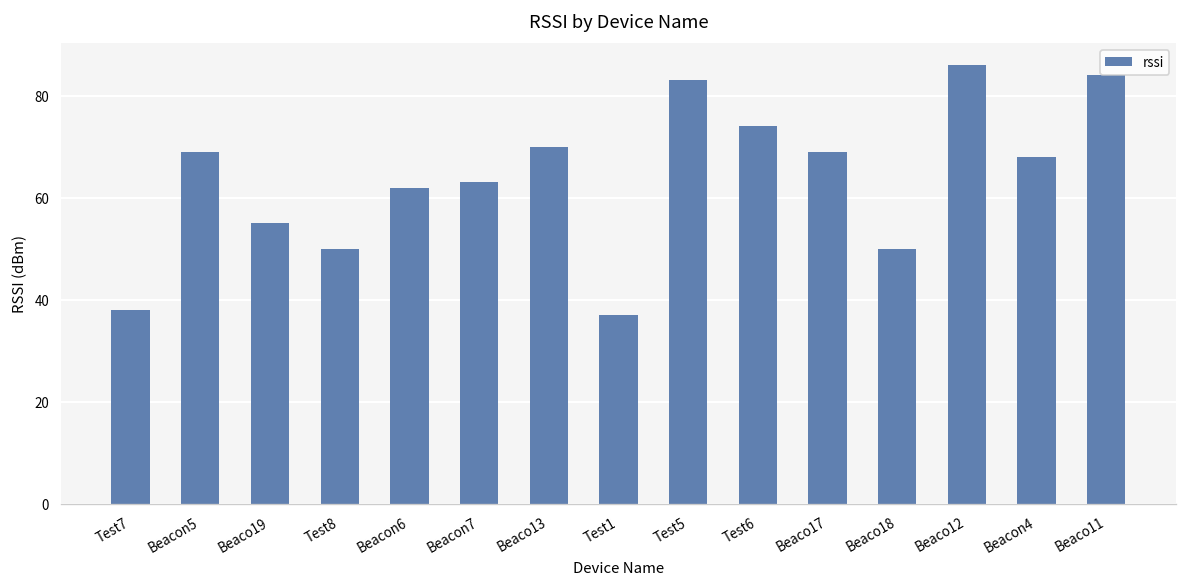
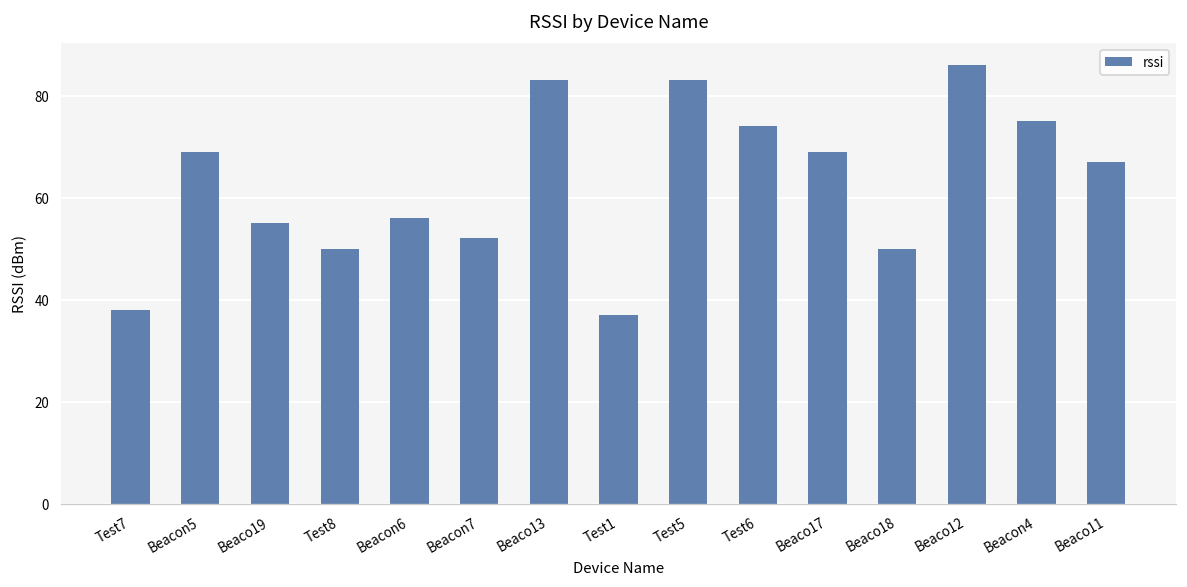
Beacon6: 62 -> 56
Beacon7: 63 -> 52
Beaco13: 70 -> 83
Beacon4: 68 -> 75
Beaco11: 84 -> 67
